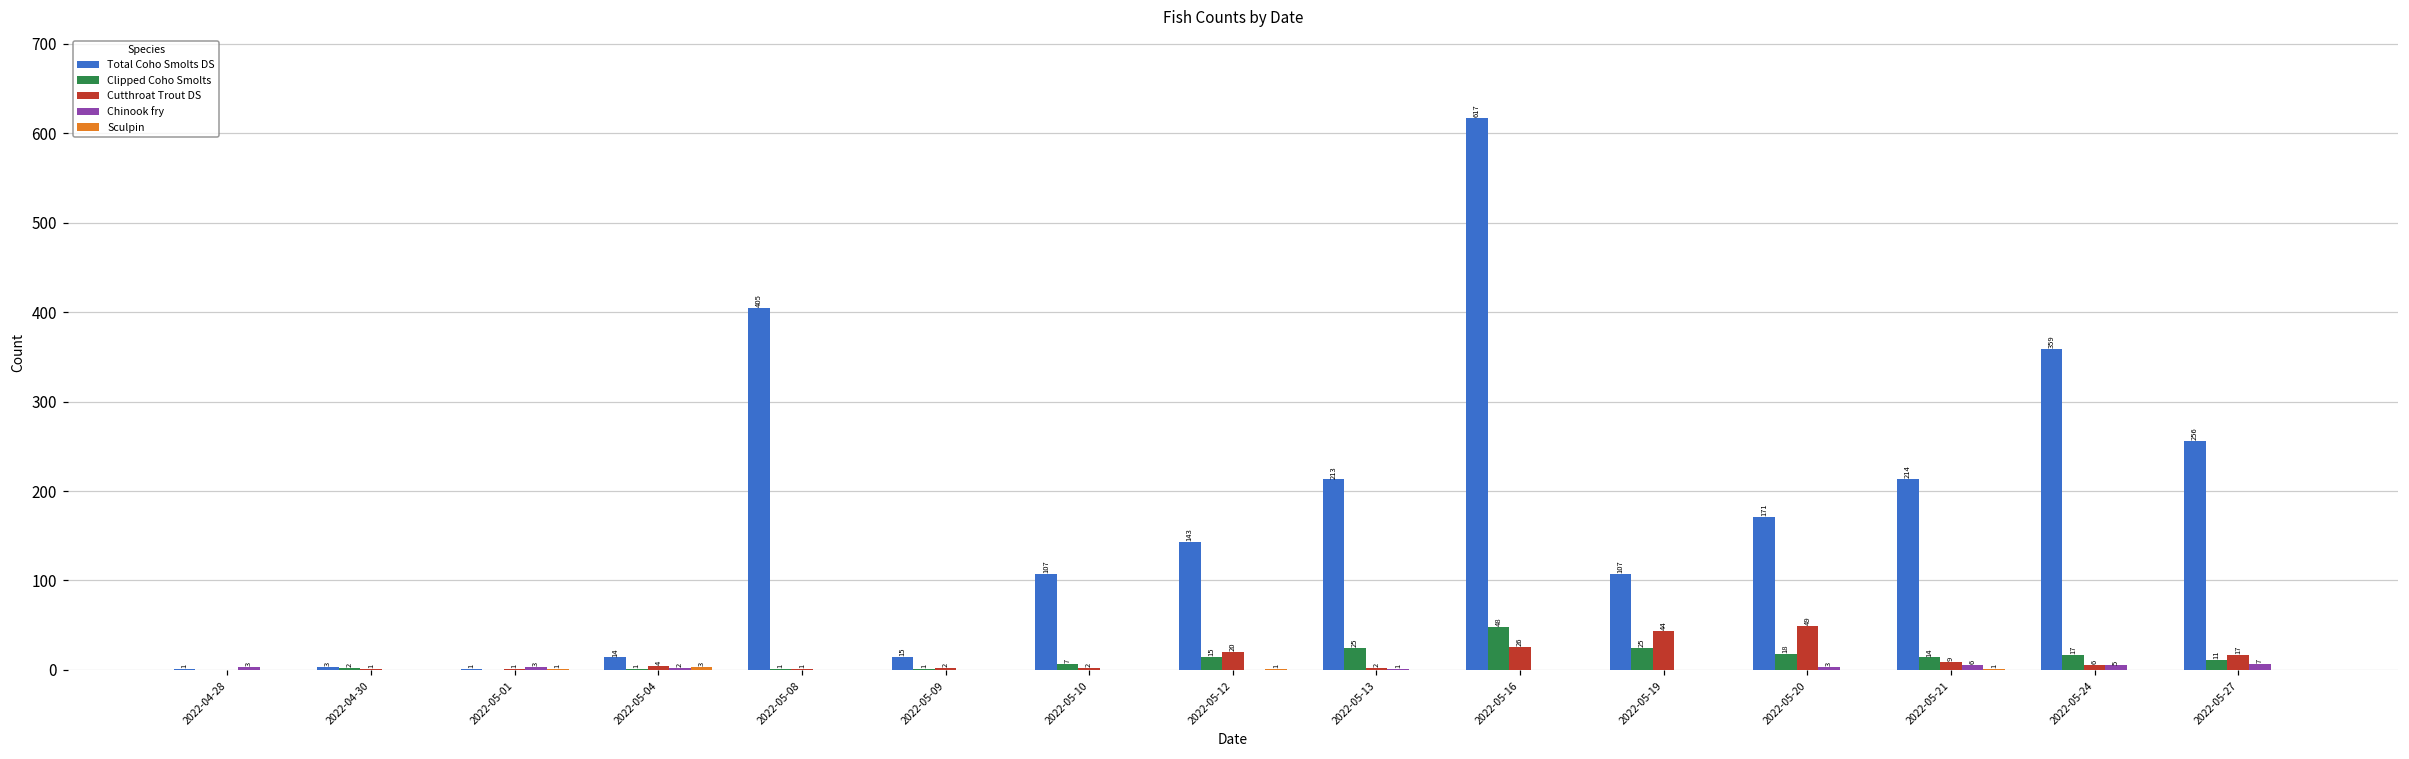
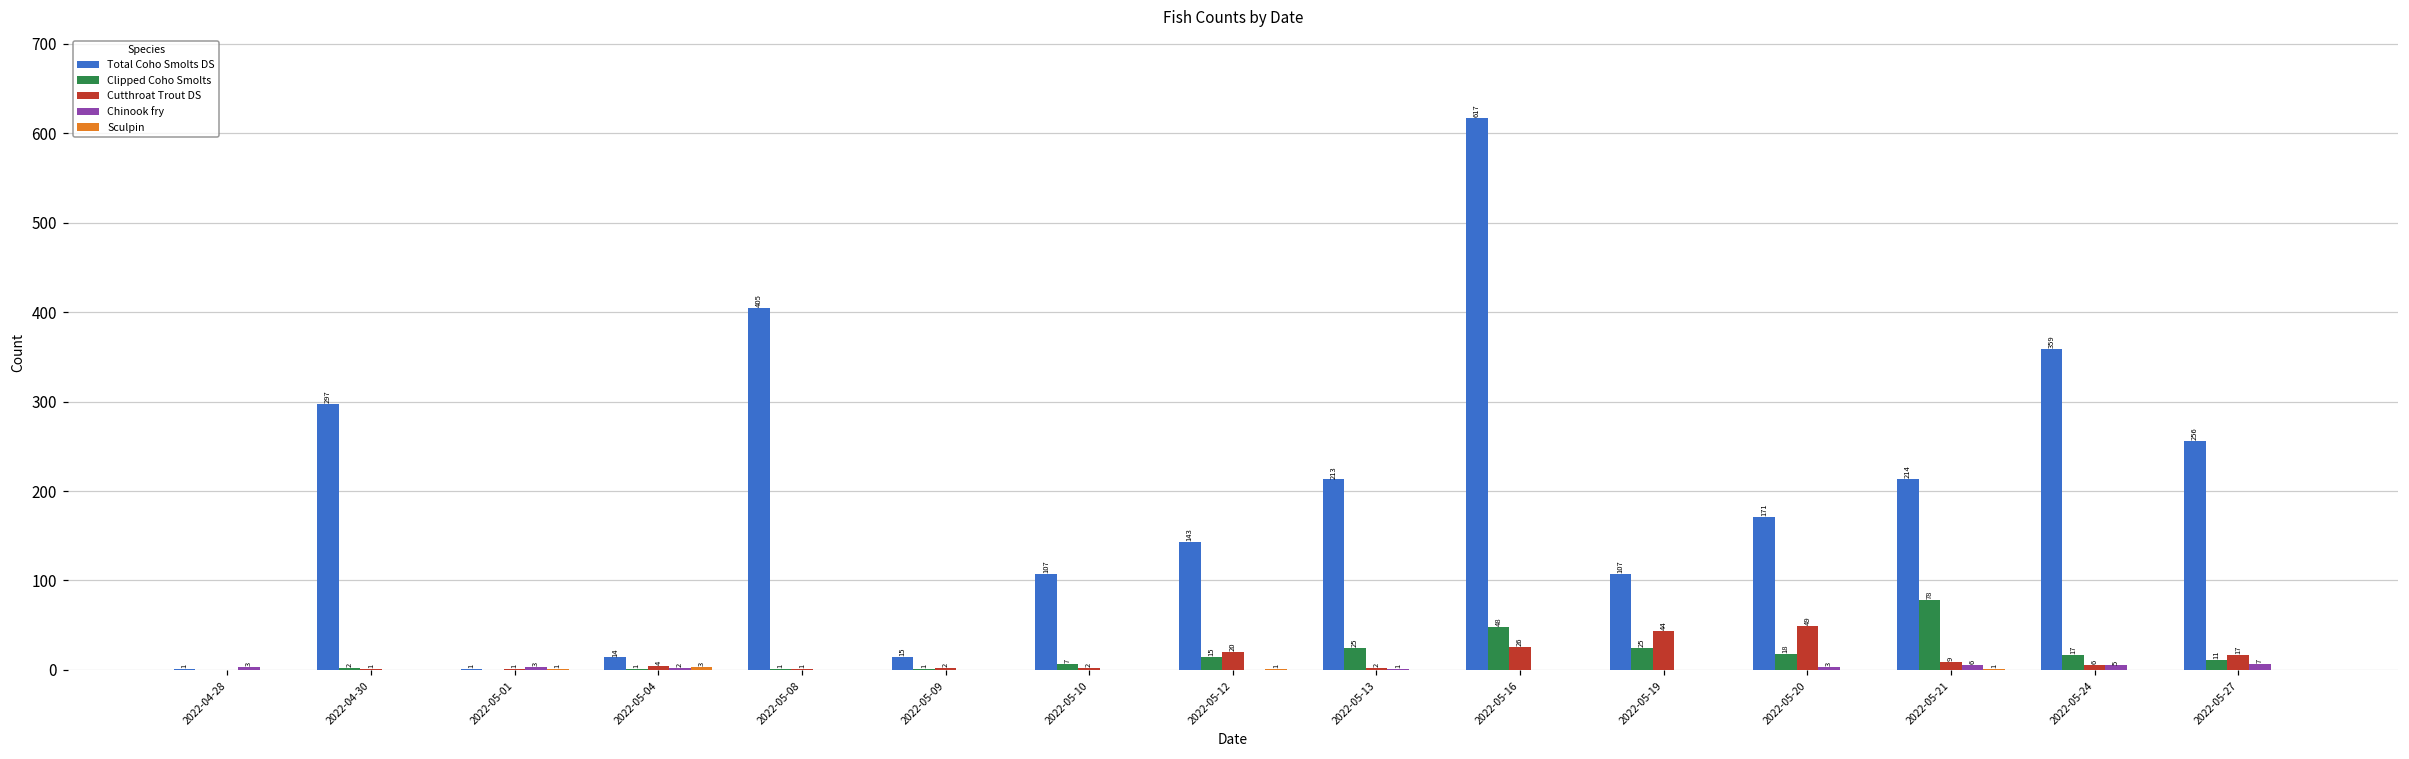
Total Coho Smolts DS, 2022-04-30: 3 -> 297
Clipped Coho Smolts, 2022-05-21: 14 -> 78
